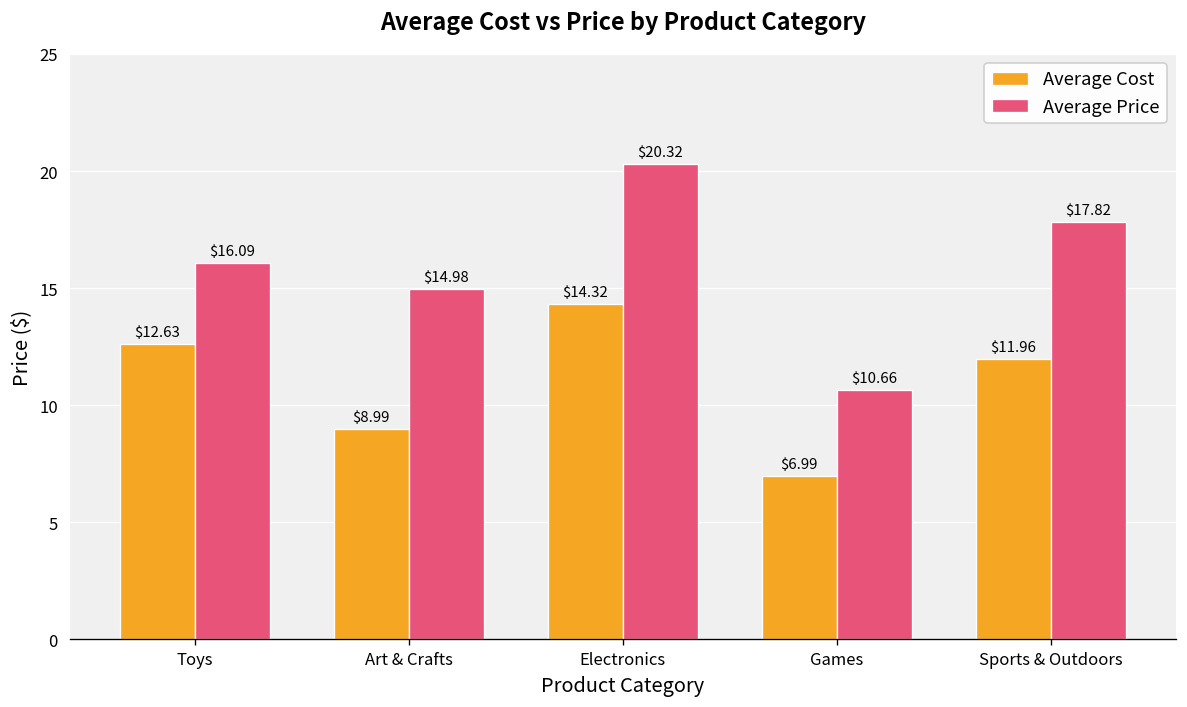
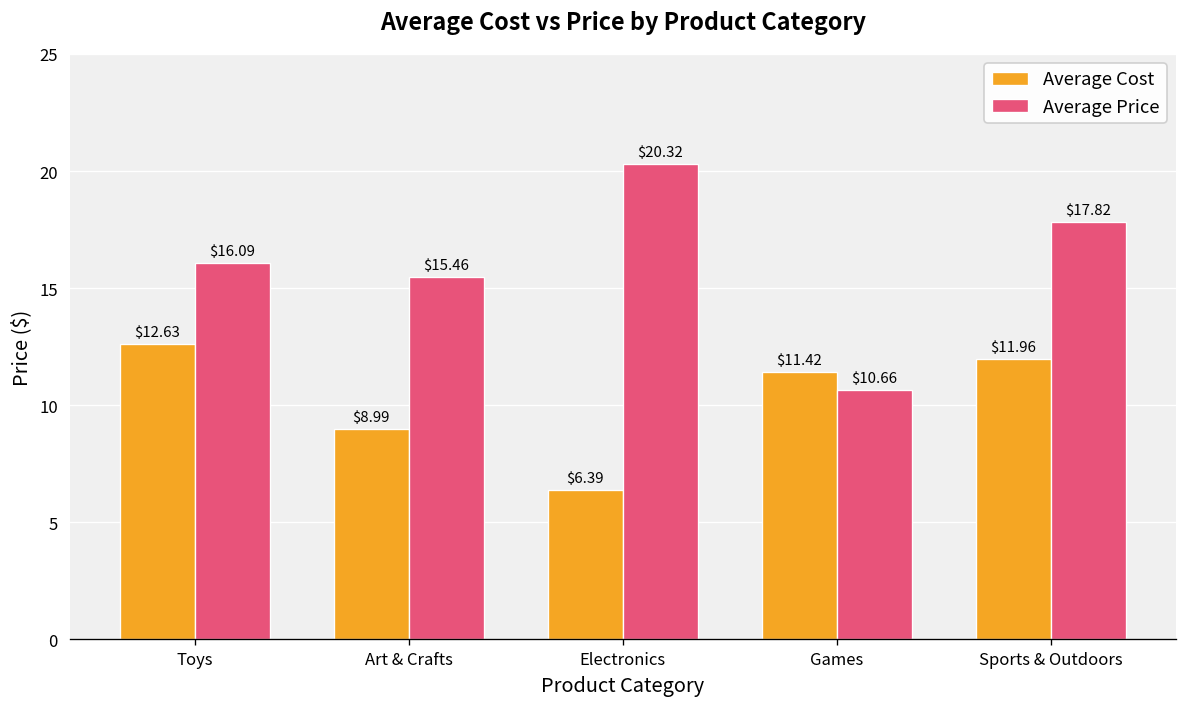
Average Price, Art & Crafts: $14.98 -> $15.46
Average Cost, Electronics: $14.32 -> $6.39
Average Cost, Games: $6.99 -> $11.42
